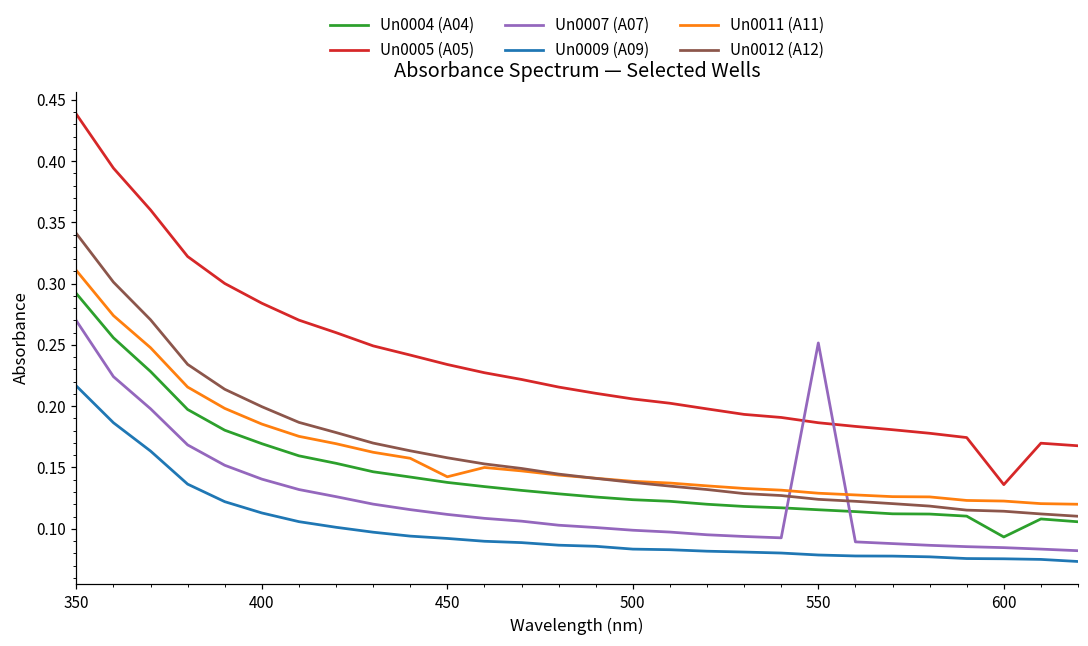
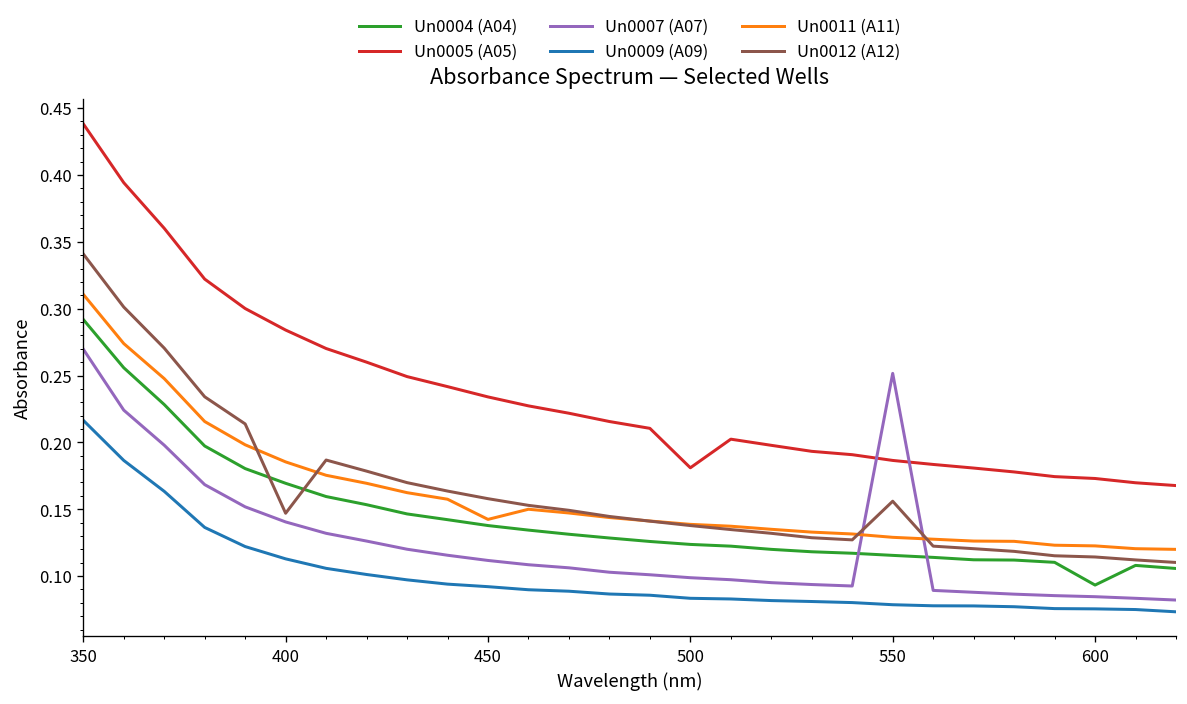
Un0012 (A12), 400: 0.200 -> 0.147
Un0005 (A05), 500: 0.206 -> 0.181
Un0012 (A12), 550: 0.124 -> 0.156
Un0005 (A05), 600: 0.136 -> 0.173
